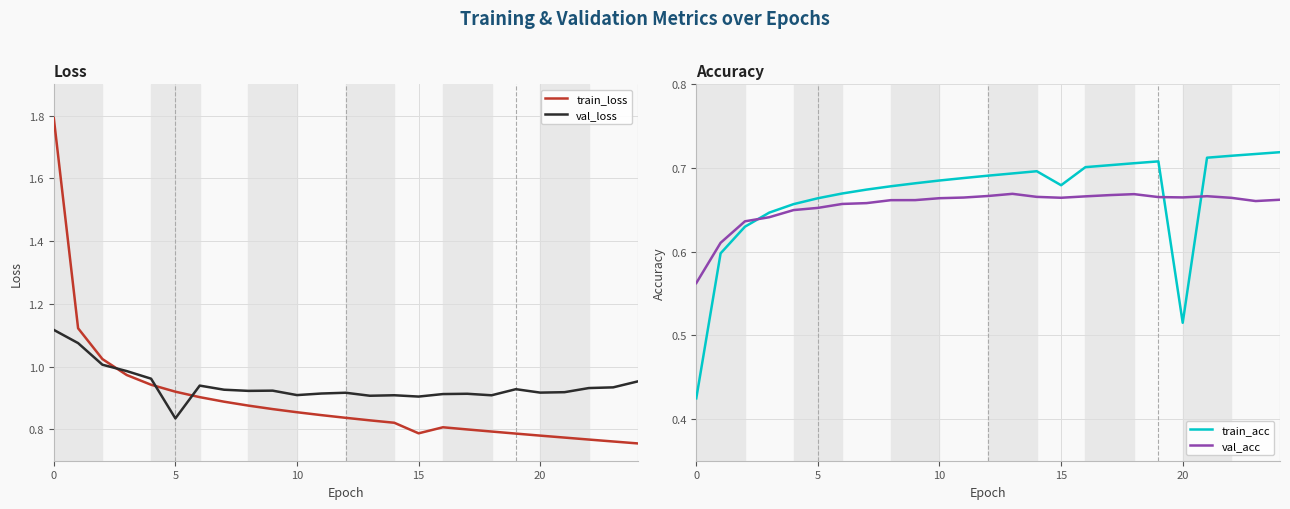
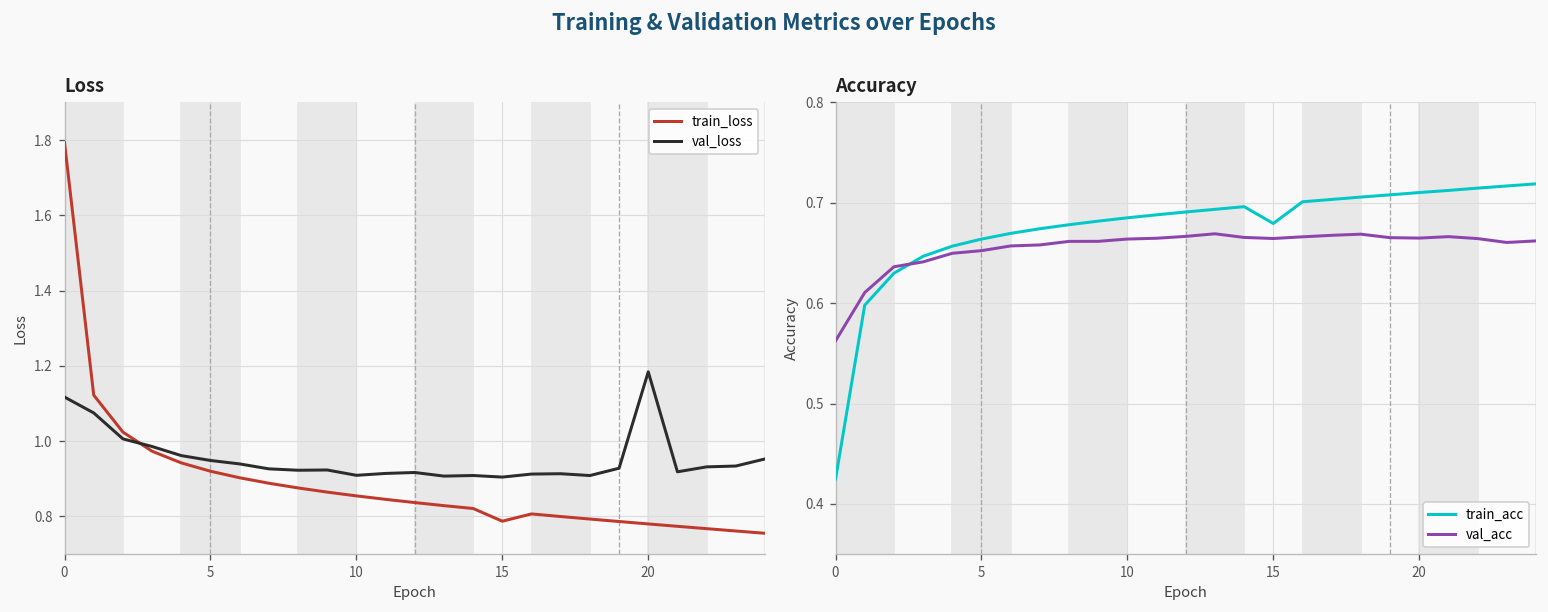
Loss, val_loss, 5: 0.83 -> 0.95
Loss, val_loss, 20: 0.92 -> 1.18
Accuracy, train_acc, 20: 0.51 -> 0.71
